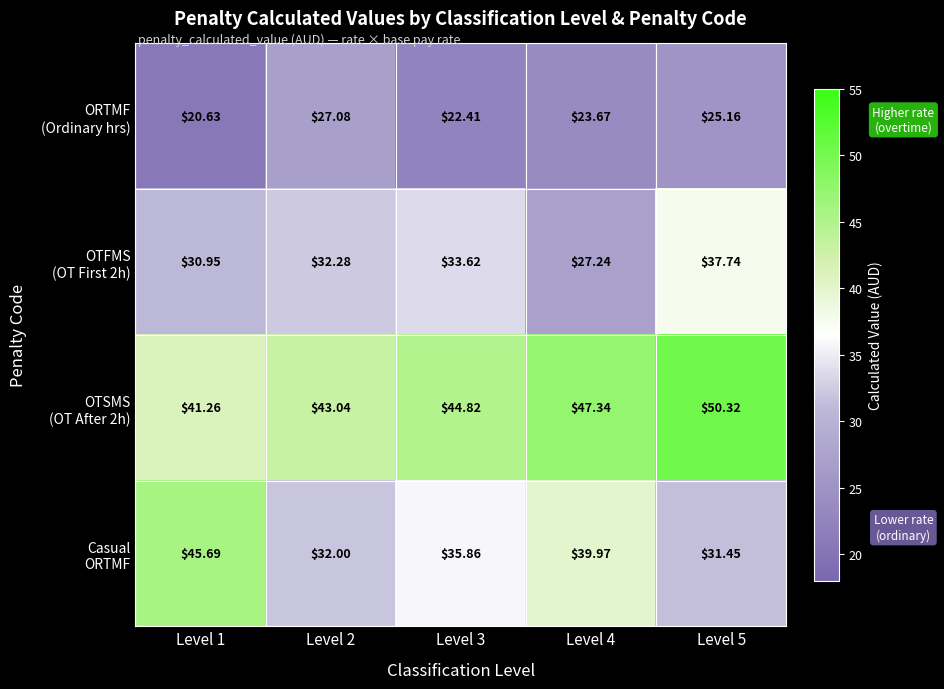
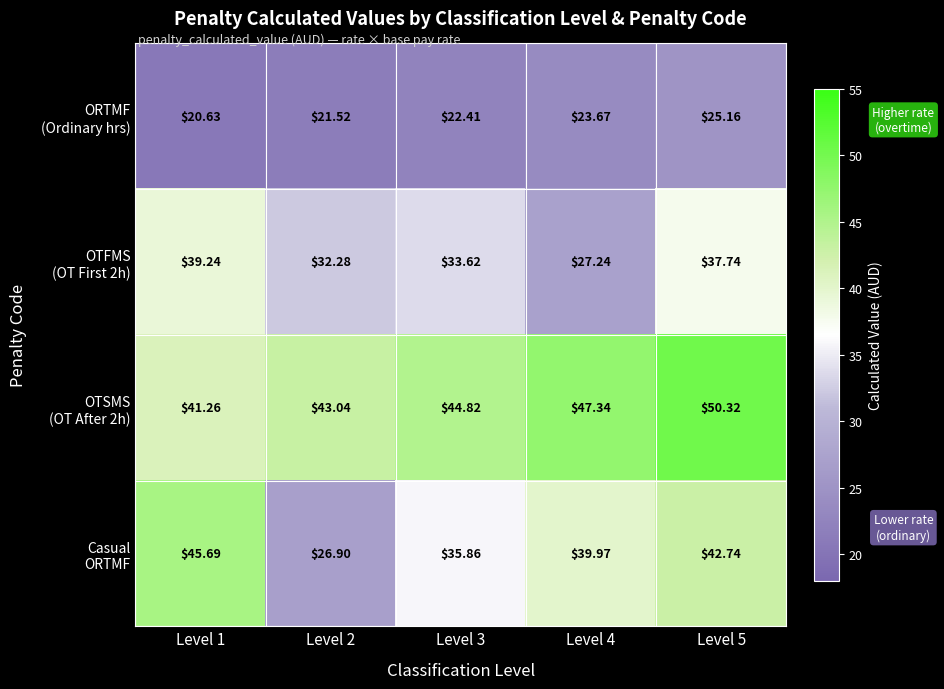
ORTMF (Ordinary hrs), Level 2: $27.08 -> $21.52
OTFMS (OT First 2h), Level 1: $30.95 -> $39.24
Casual ORTMF, Level 2: $32.00 -> $26.90
Casual ORTMF, Level 5: $31.45 -> $42.74
